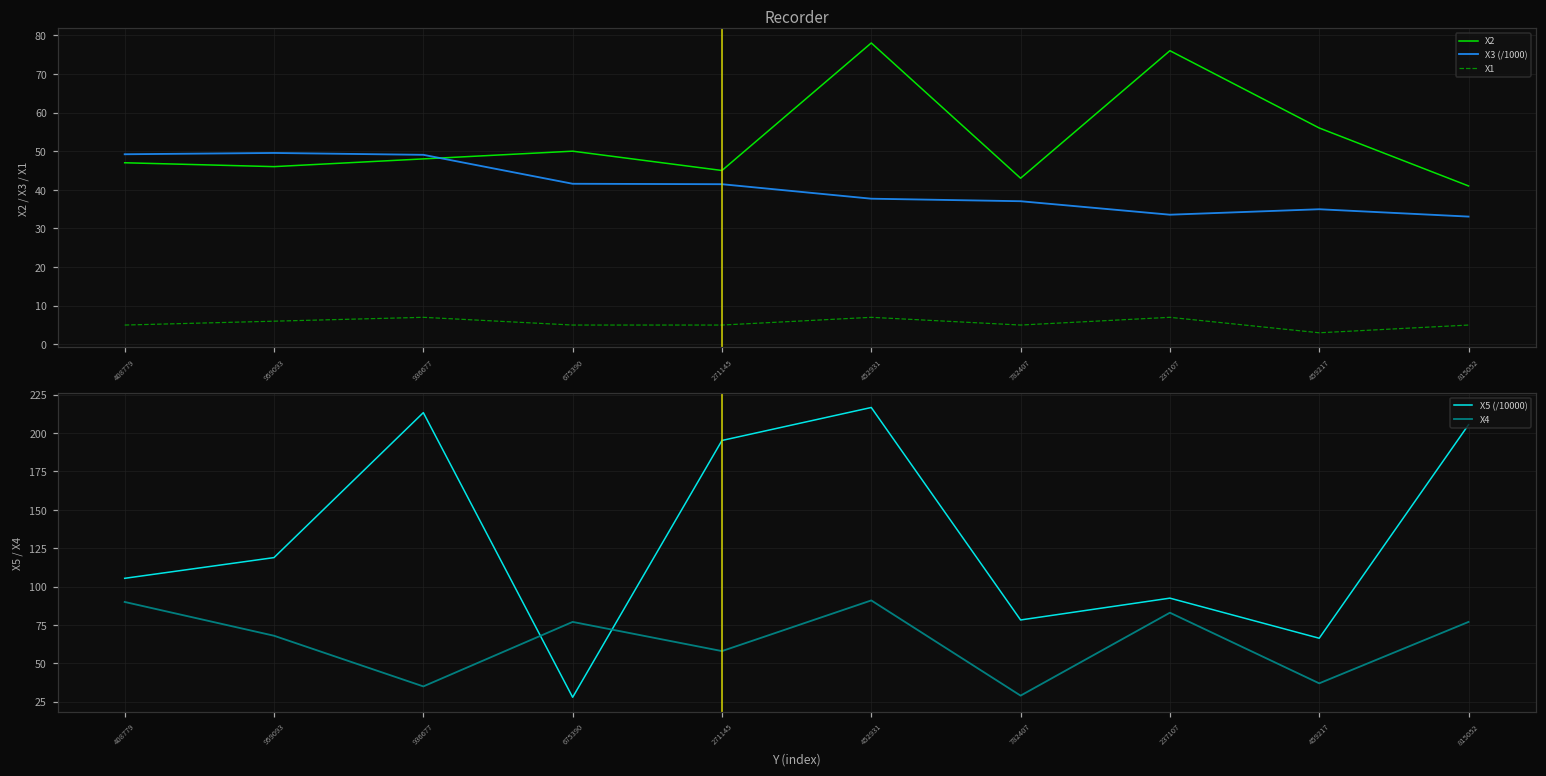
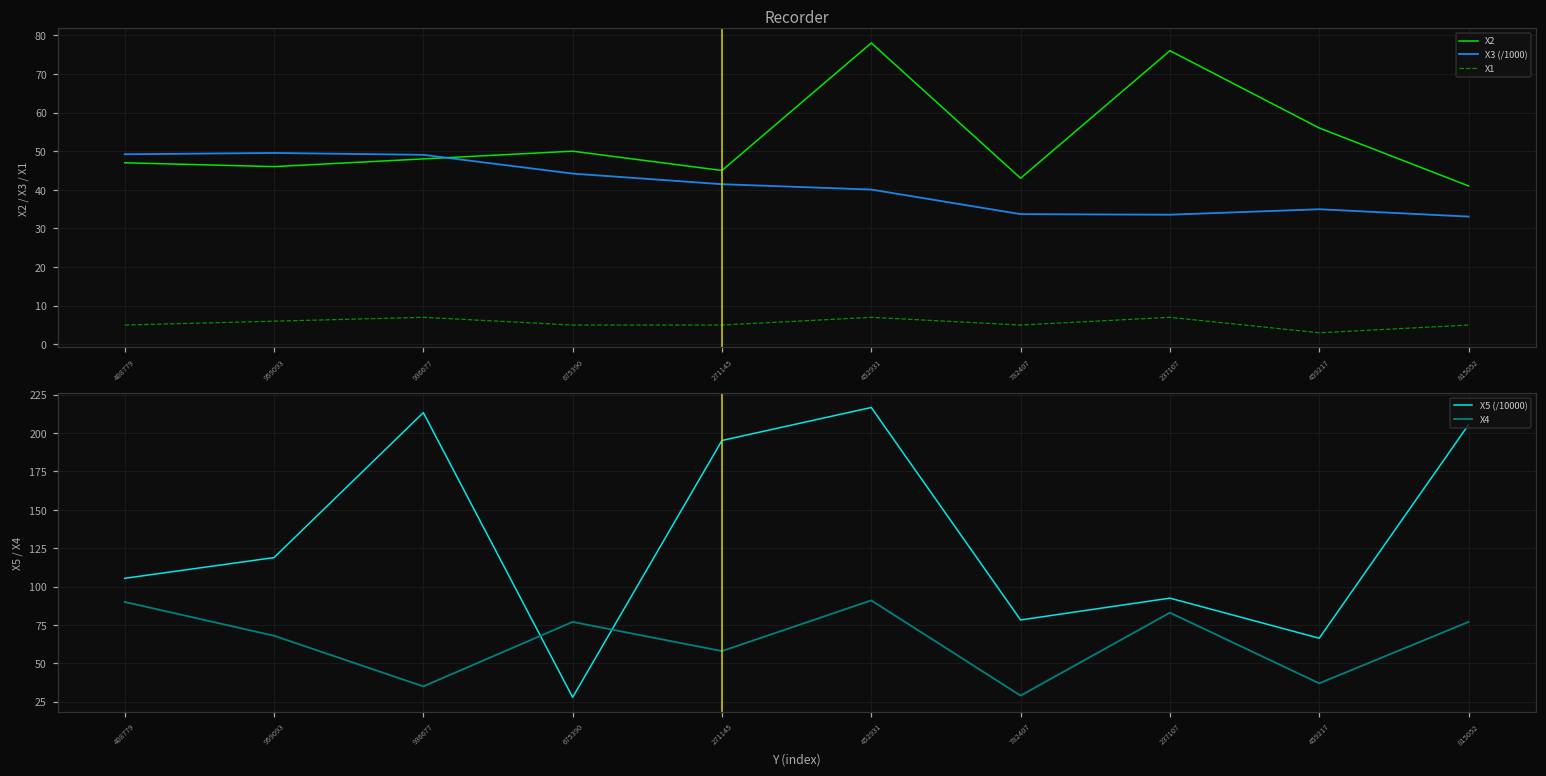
Recorder, X3 (/1000), 675390: 42 -> 44
Recorder, X3 (/1000), 452931: 38 -> 40
Recorder, X3 (/1000), 782407: 37 -> 34
